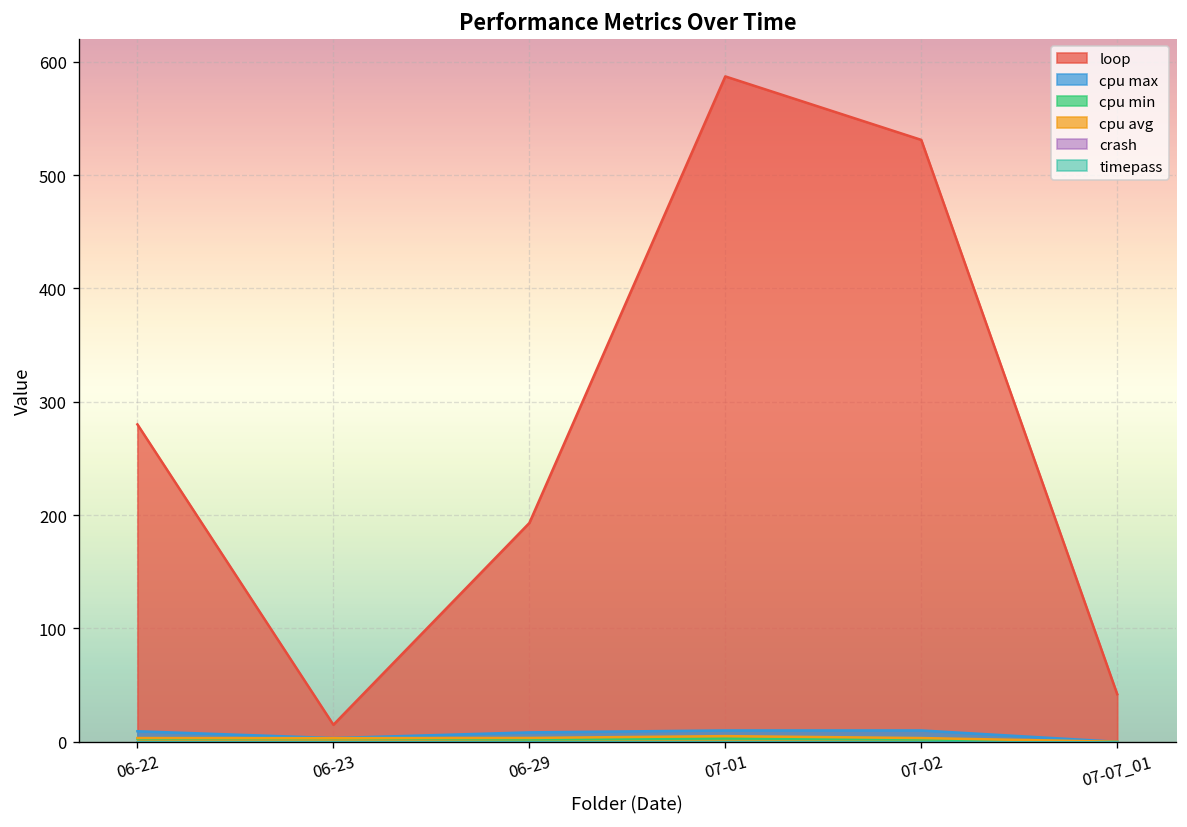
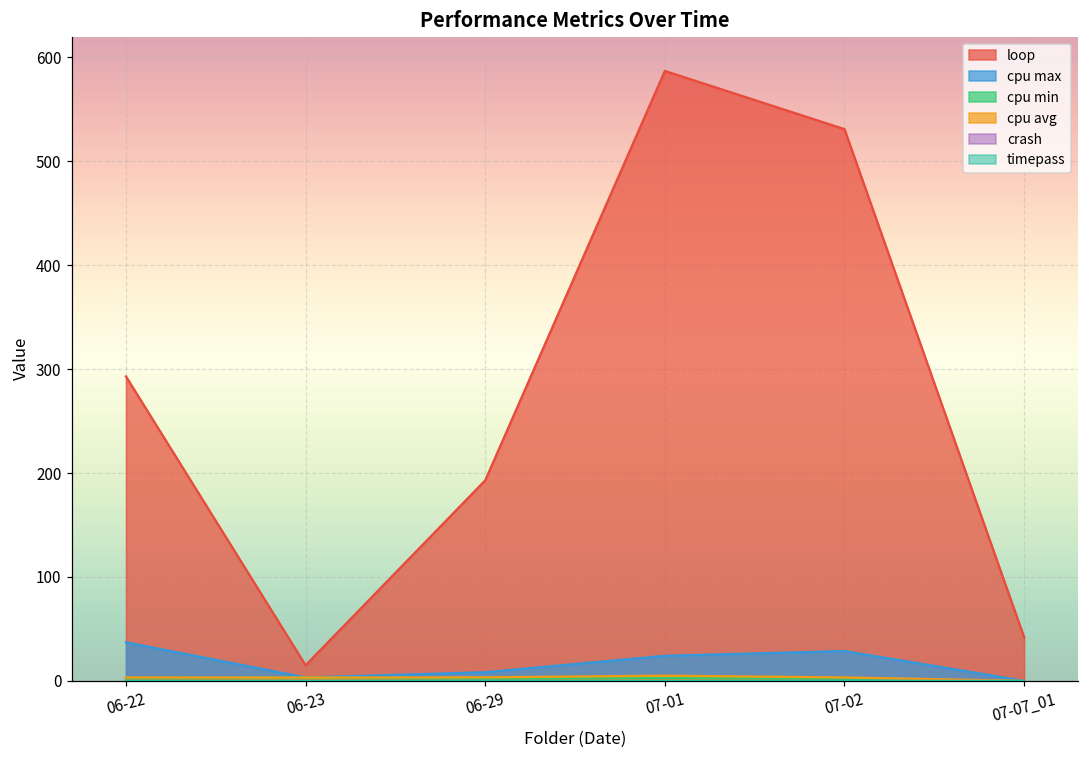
loop, 06-22: 280 -> 290
cpu max, 06-22: 10 -> 40
cpu max, 07-01: 10 -> 20
cpu max, 07-02: 10 -> 30
